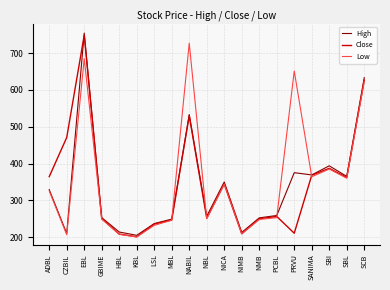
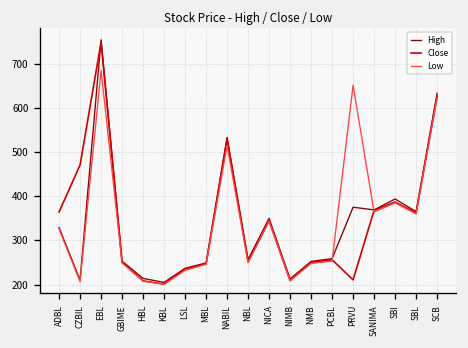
Low, NABIL: 730 -> 510
